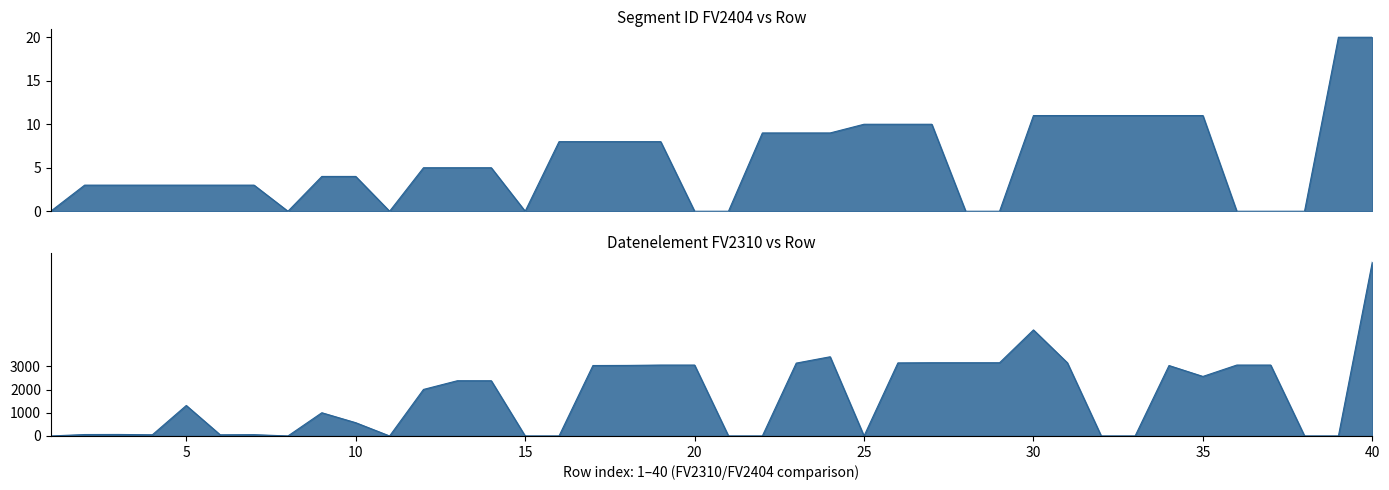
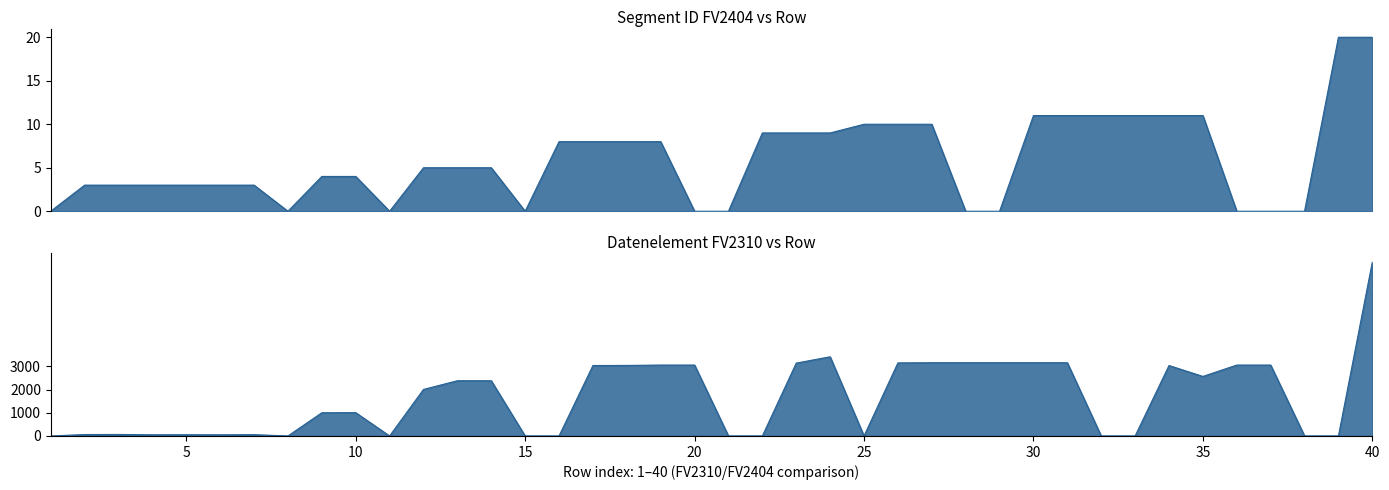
Datenelement FV2310 vs Row, 5: 1300 -> 100
Datenelement FV2310 vs Row, 10: 600 -> 1000
Datenelement FV2310 vs Row, 30: 4600 -> 3200
